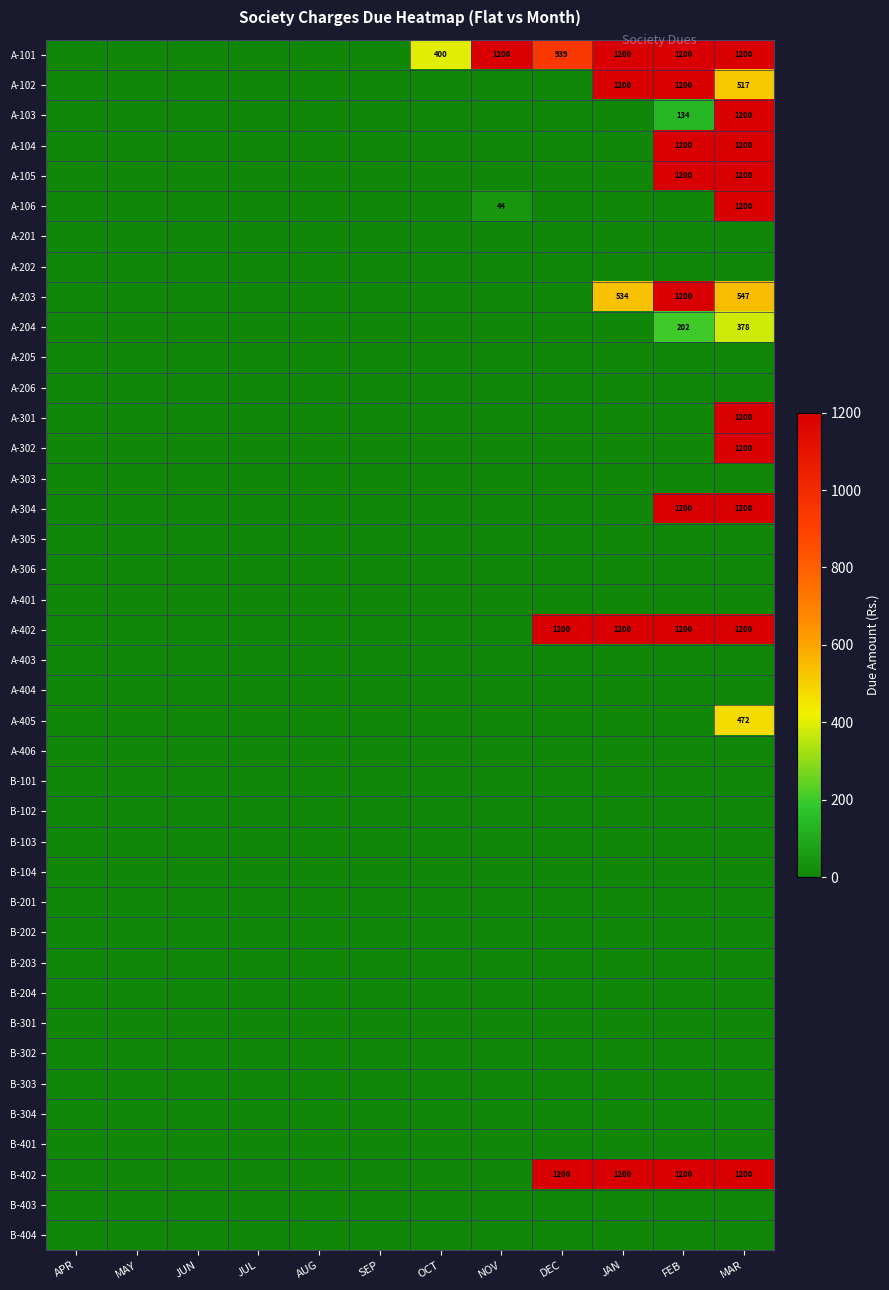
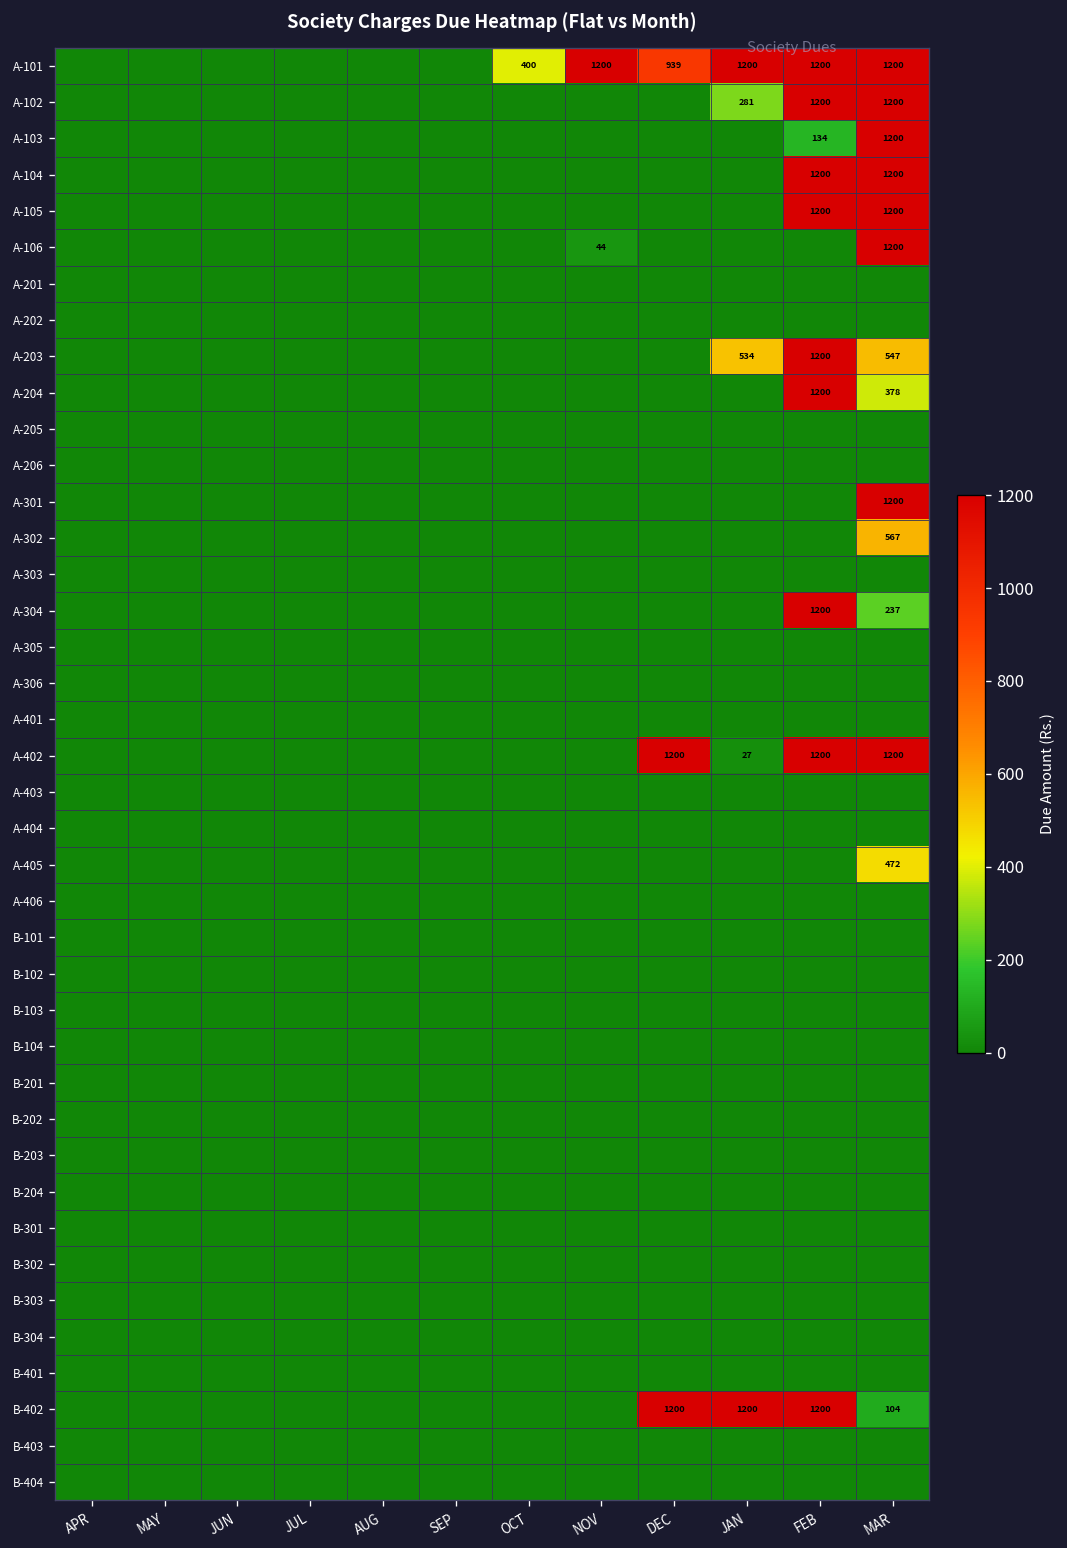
A-102, JAN: 1200 -> 281
A-102, MAR: 517 -> 1200
A-204, FEB: 202 -> 1200
A-302, MAR: 1200 -> 567
A-304, MAR: 1200 -> 237
A-402, JAN: 1200 -> 27
B-402, MAR: 1200 -> 104
